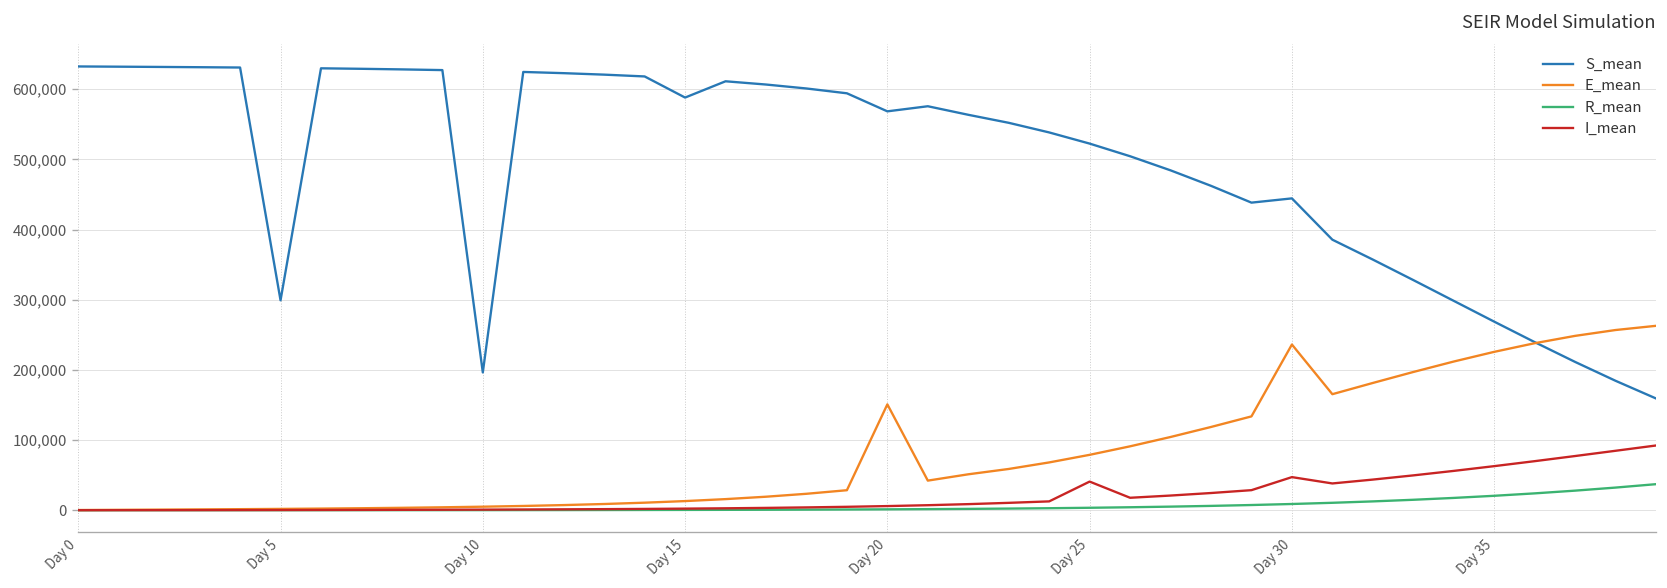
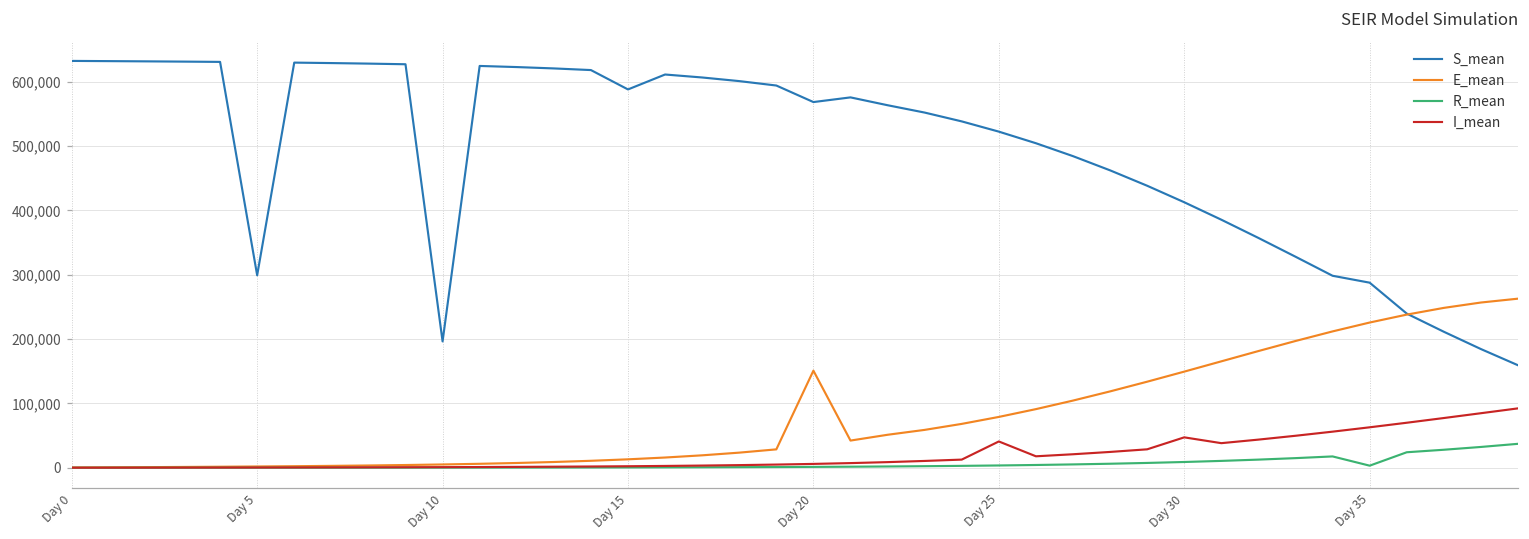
S_mean, Day 30: 440,000 -> 410,000
E_mean, Day 30: 240,000 -> 150,000
S_mean, Day 35: 270,000 -> 290,000
R_mean, Day 35: 20,000 -> 0
